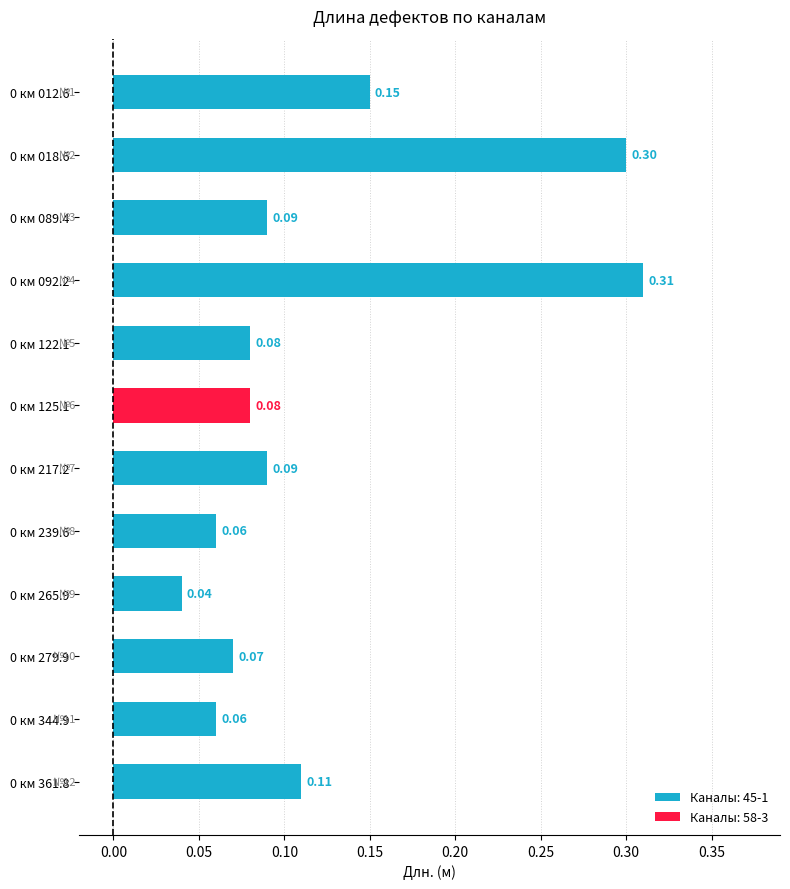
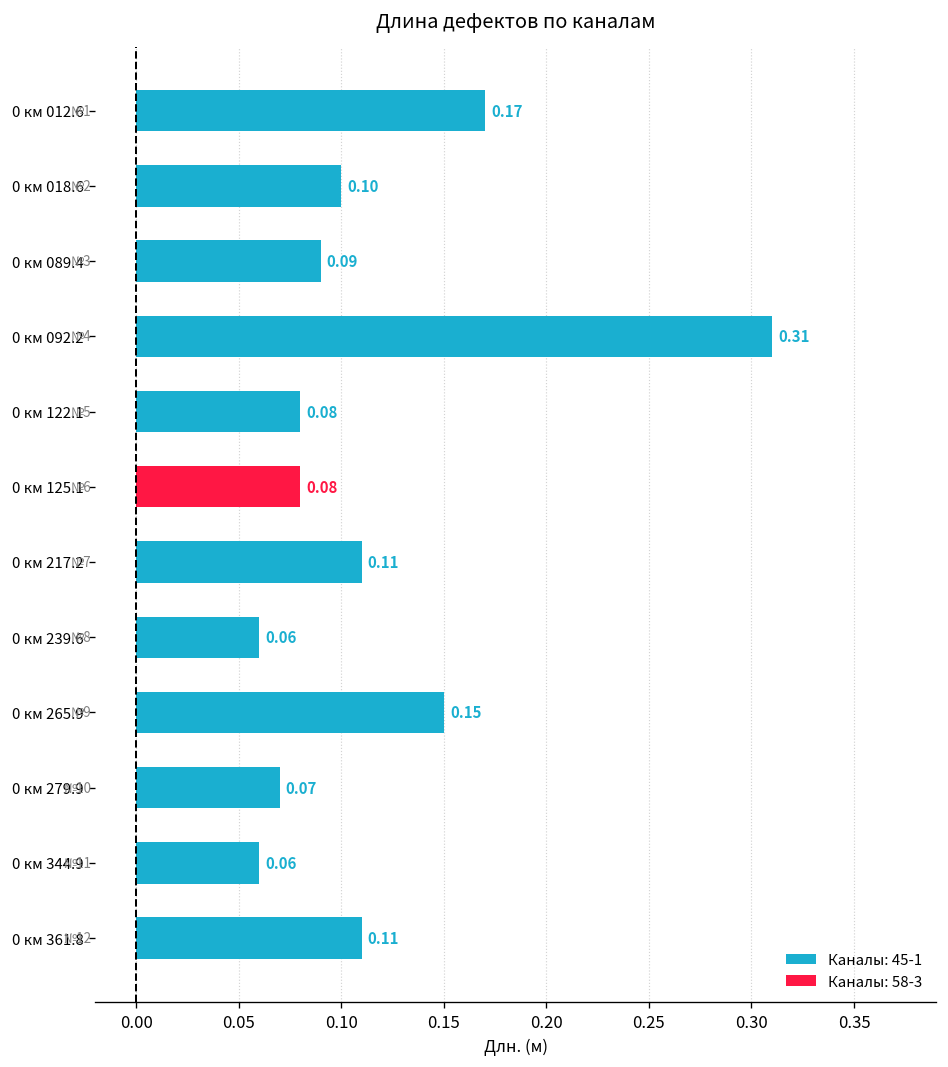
0 км 012.6: 0.15 -> 0.17
0 км 018.6: 0.30 -> 0.10
0 км 217.2: 0.09 -> 0.11
0 км 265.9: 0.04 -> 0.15
